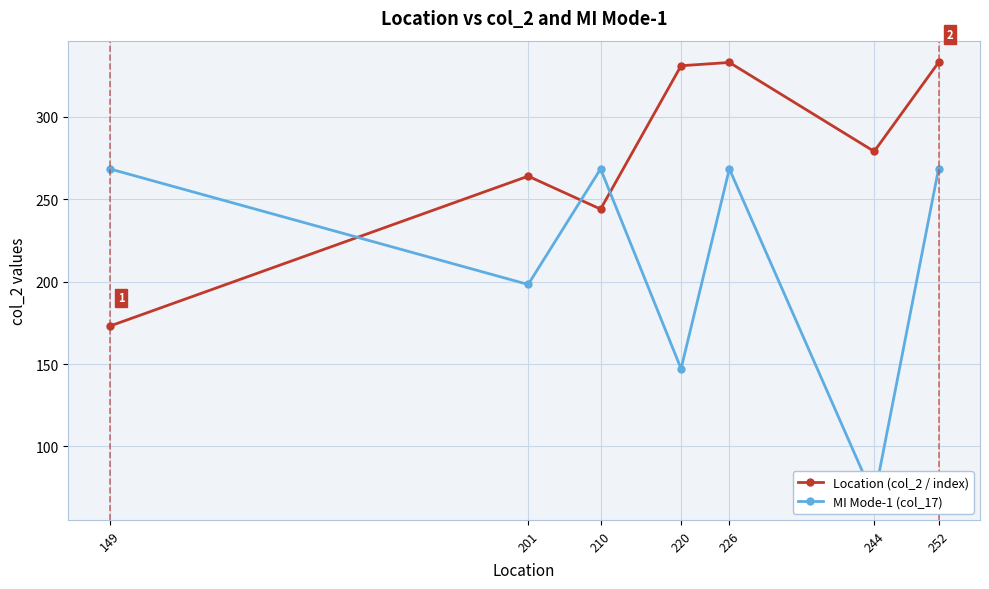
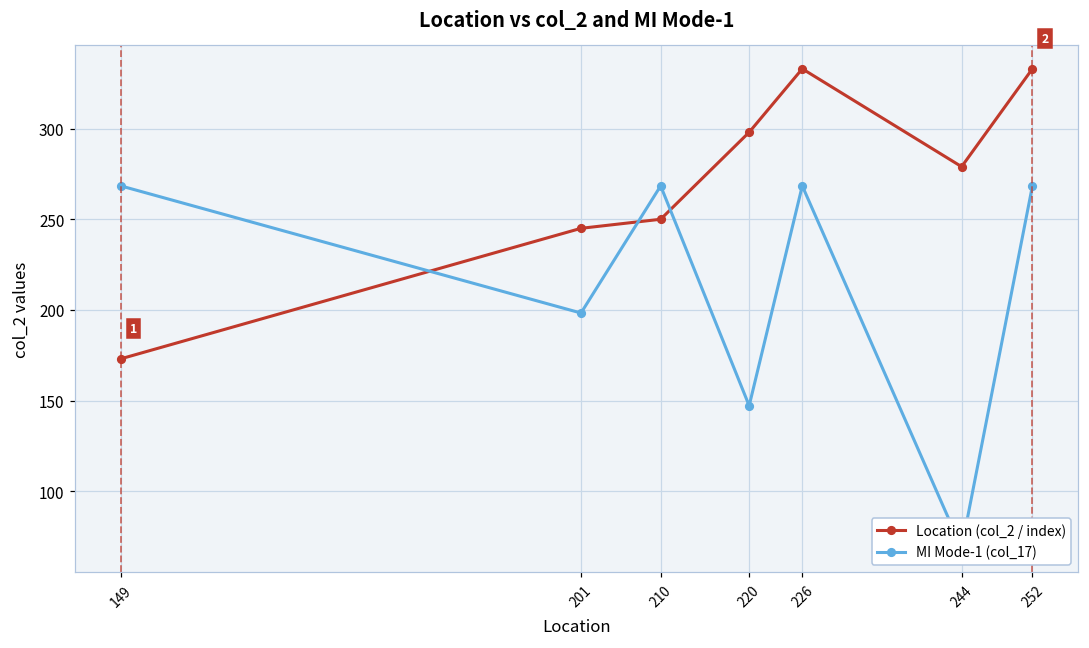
Location (col_2 / index), 201: 264 -> 245
Location (col_2 / index), 210: 244 -> 250
Location (col_2 / index), 220: 331 -> 298
